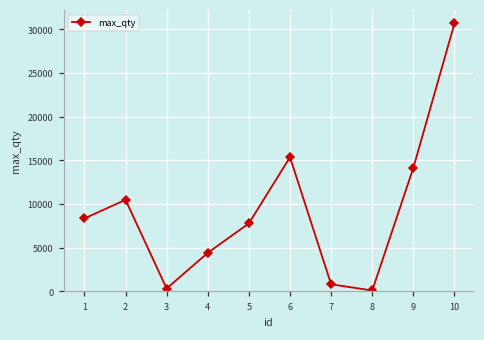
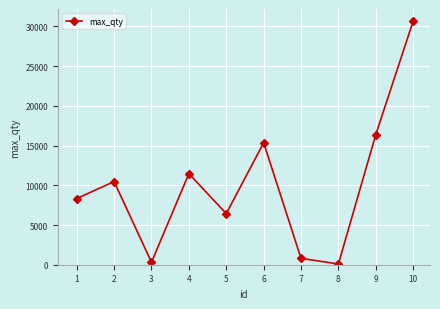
4: 4000 -> 11000
5: 8000 -> 6000
9: 14000 -> 16000
